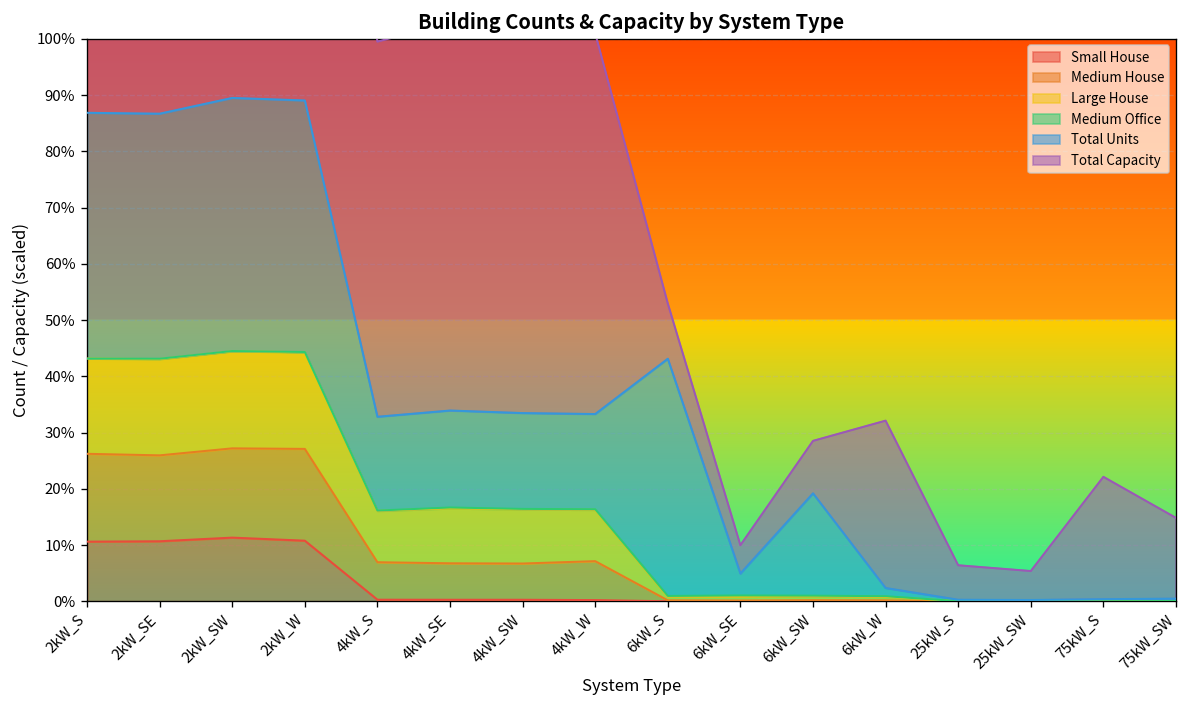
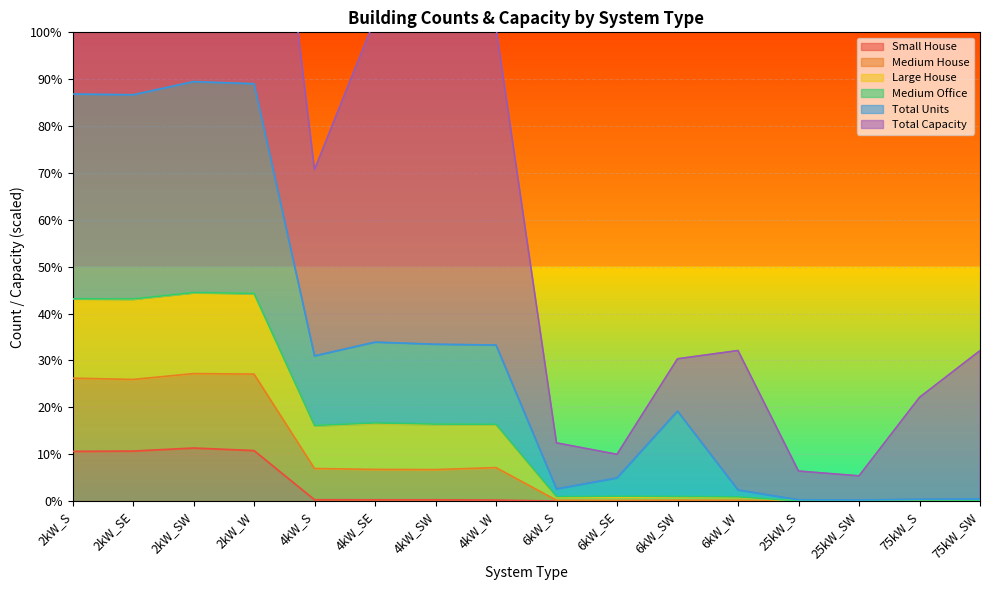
Total Units, 4kW_S: 17% -> 15%
Total Capacity, 4kW_S: 67% -> 40%
Total Units, 6kW_S: 42% -> 2%
Total Capacity, 6kW_SW: 9% -> 11%
Total Capacity, 75kW_SW: 14% -> 32%
